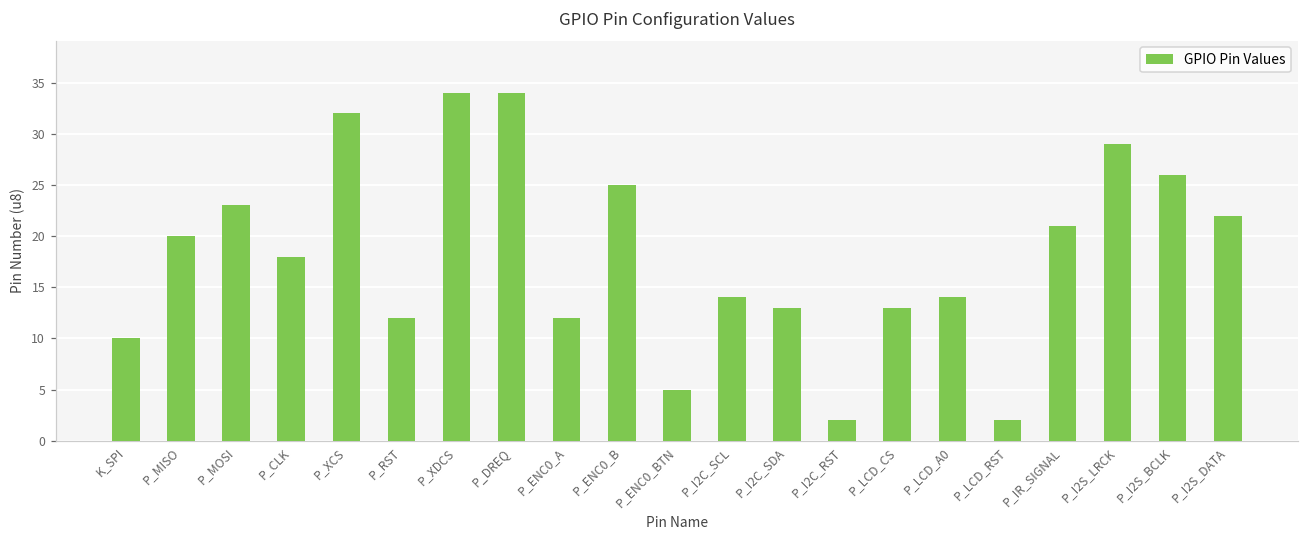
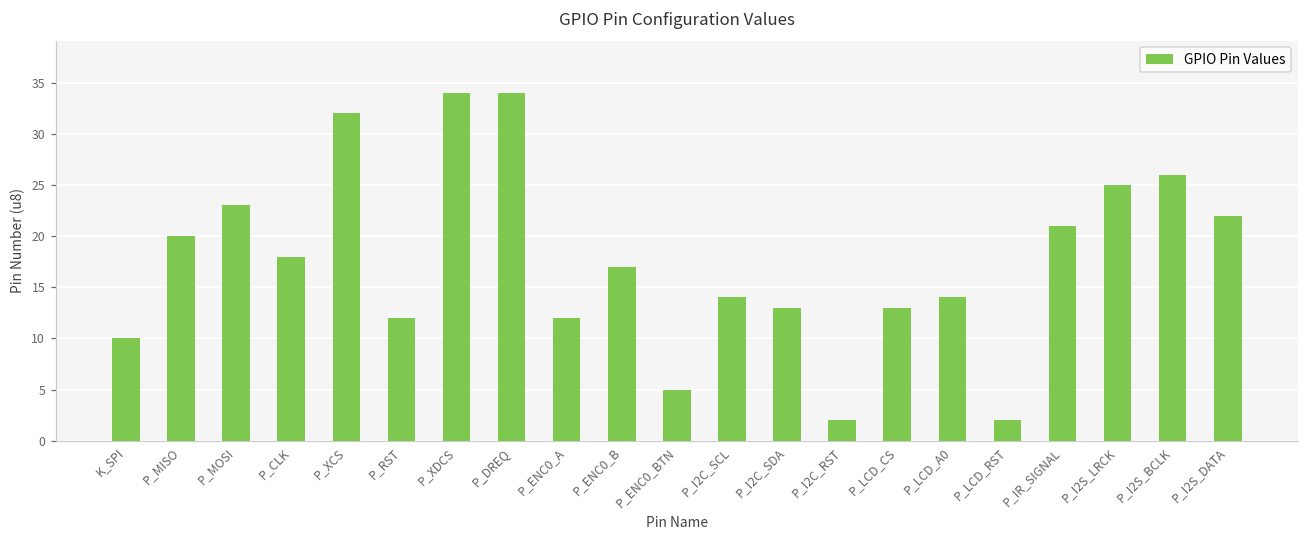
P_ENC0_B: 25 -> 17
P_I2S_LRCK: 29 -> 25
